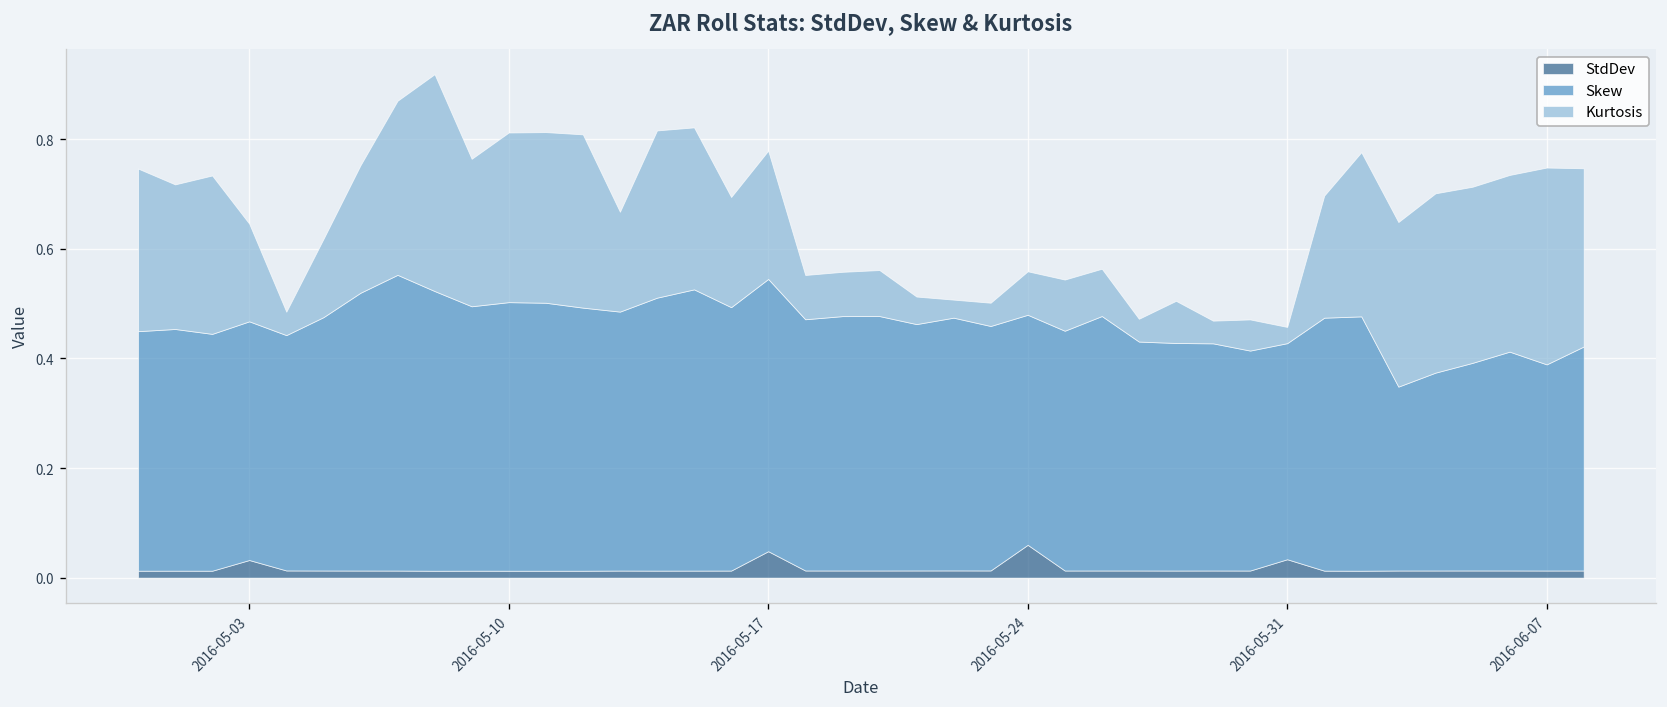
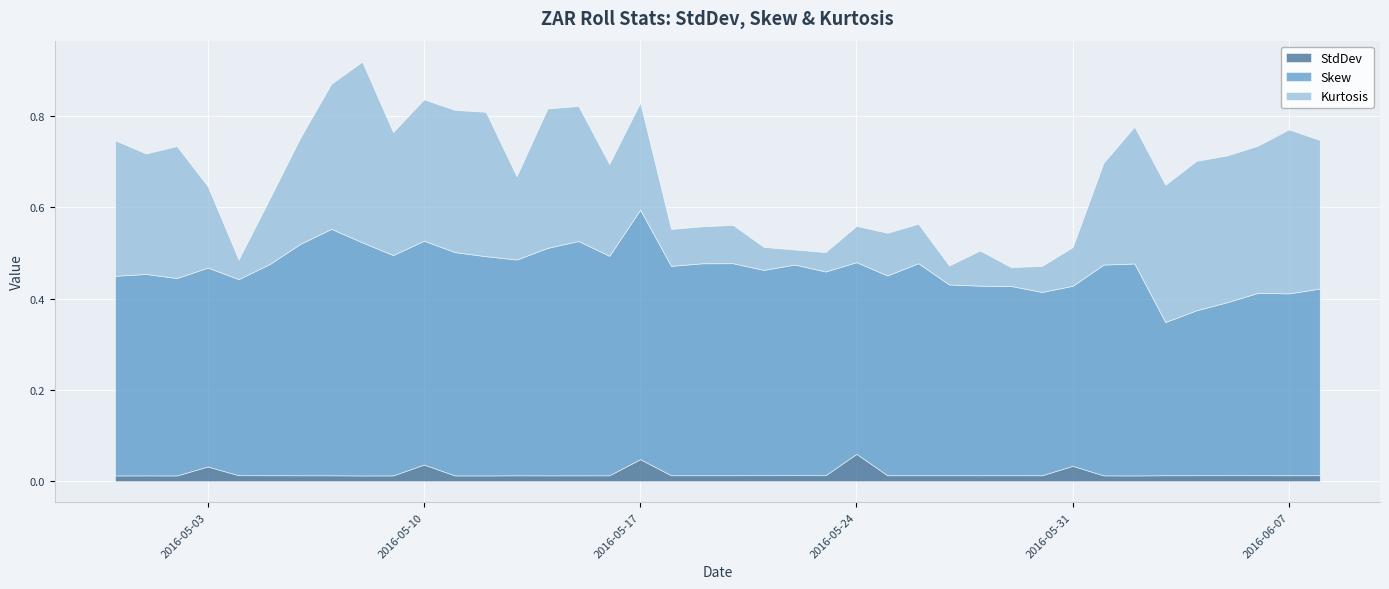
StdDev, 2016-05-10: 0.01 -> 0.04
Skew, 2016-05-17: 0.50 -> 0.55
Kurtosis, 2016-05-31: 0.03 -> 0.08
Skew, 2016-06-07: 0.38 -> 0.40
